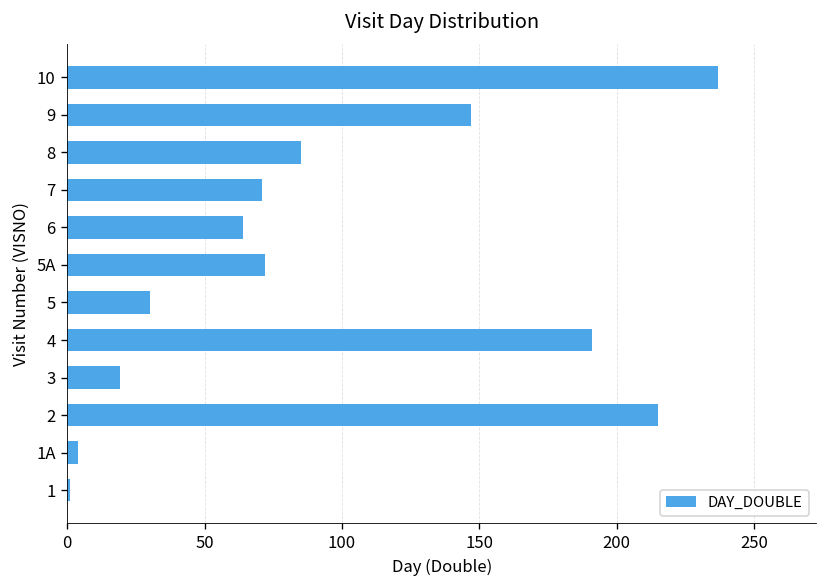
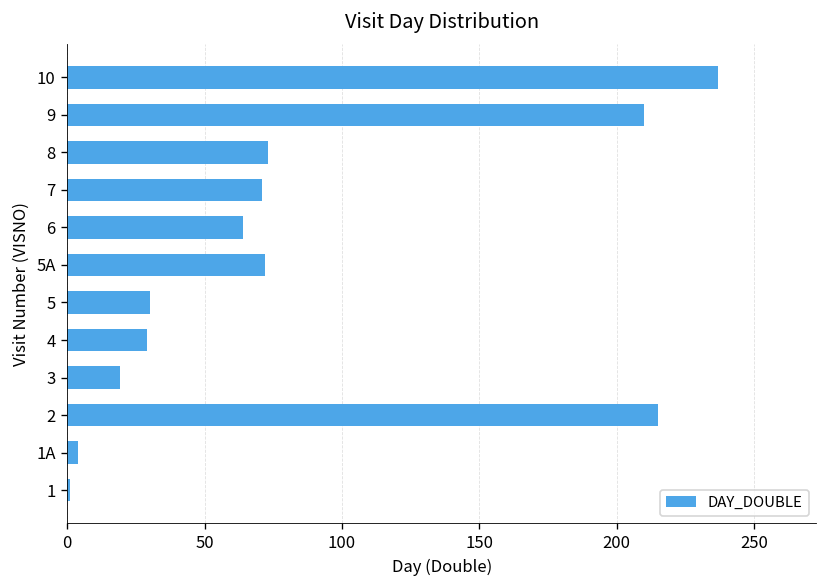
9: 147 -> 210
8: 85 -> 73
4: 191 -> 29
